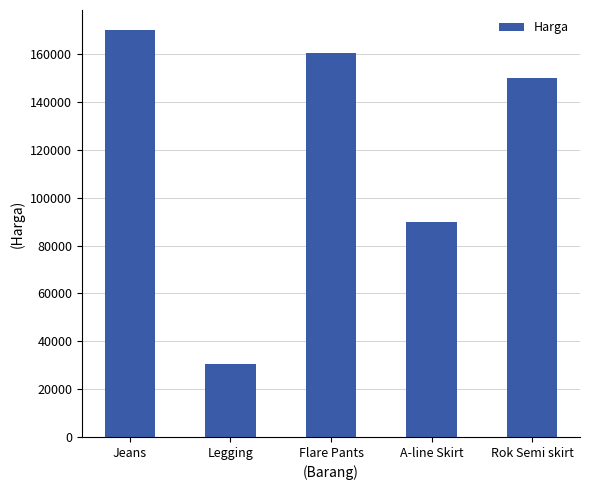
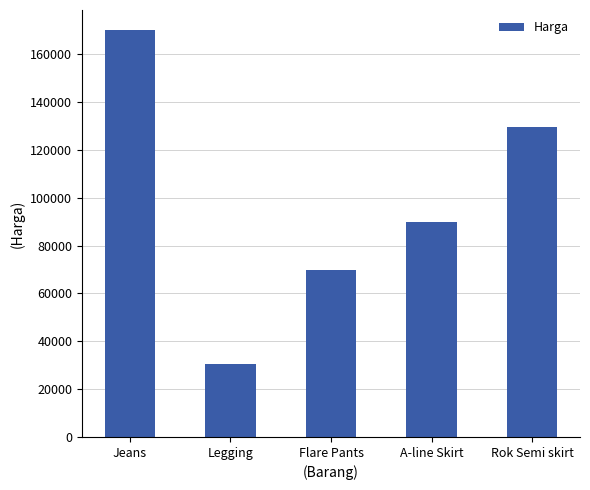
Flare Pants: 161000 -> 70000
Rok Semi skirt: 150000 -> 130000
